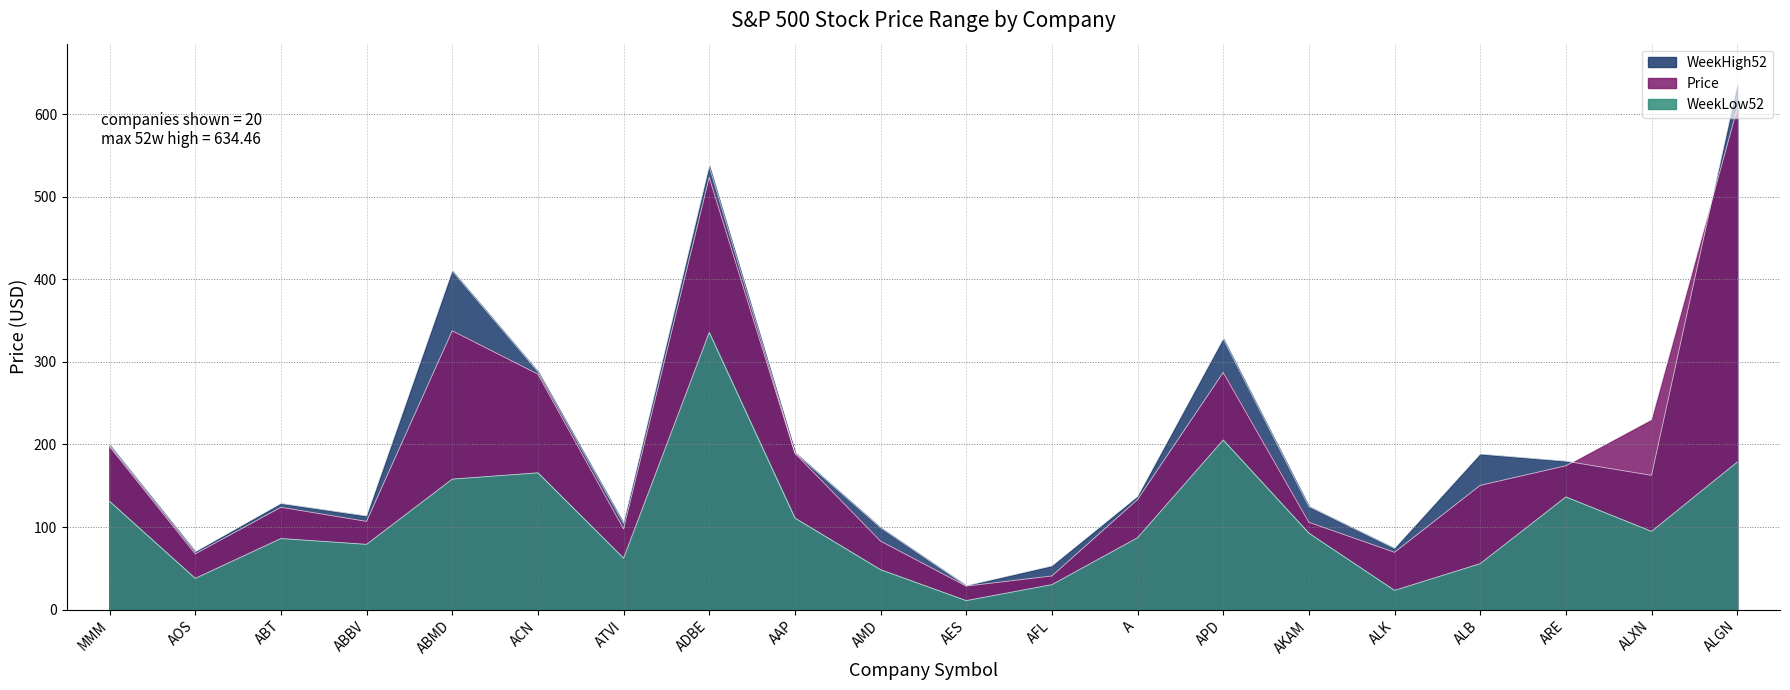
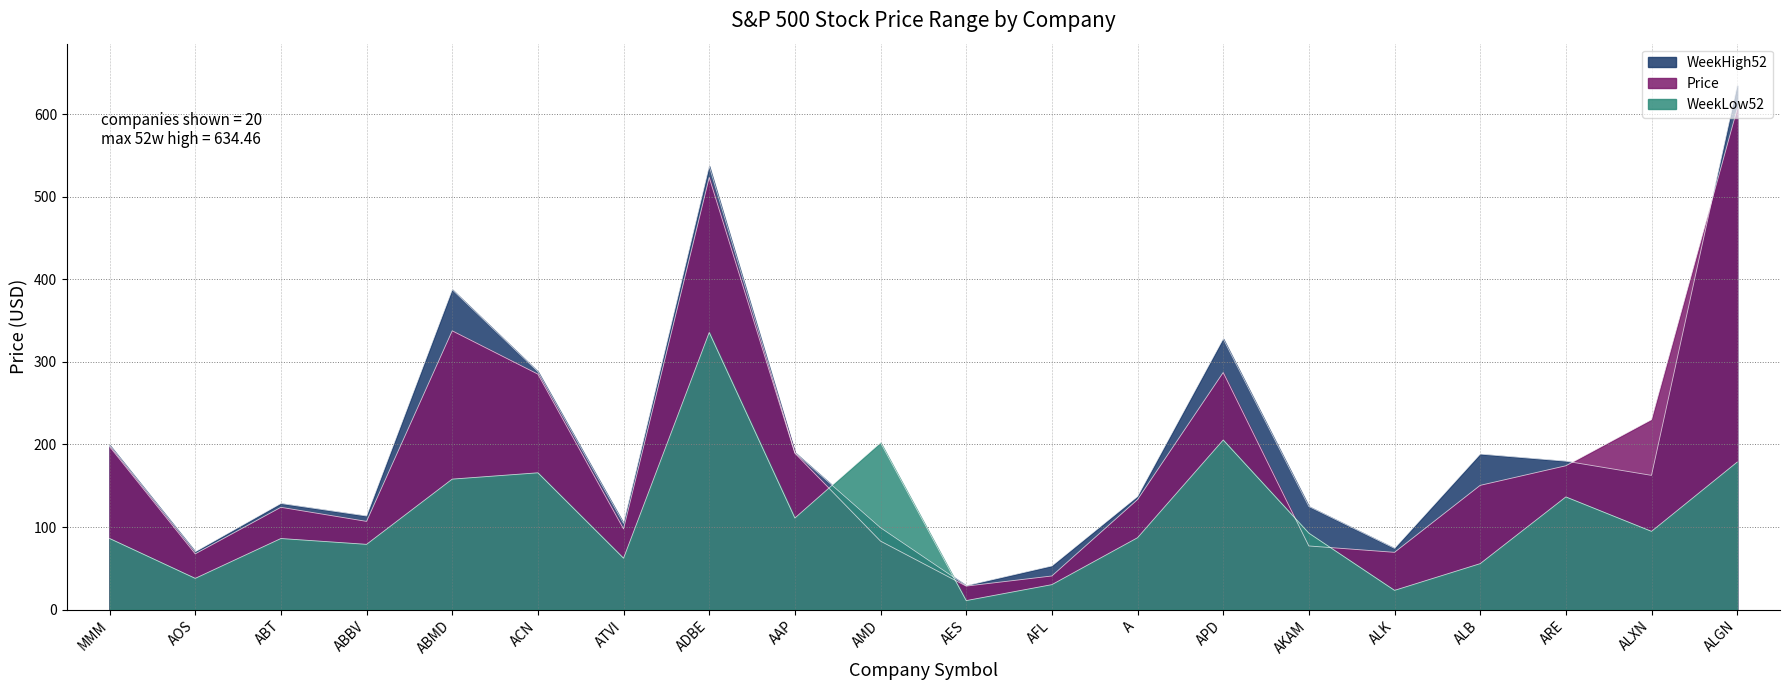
WeekLow52, MMM: 130 -> 90
WeekHigh52, ABMD: 410 -> 390
WeekLow52, AMD: 50 -> 200
Price, AKAM: 110 -> 80
